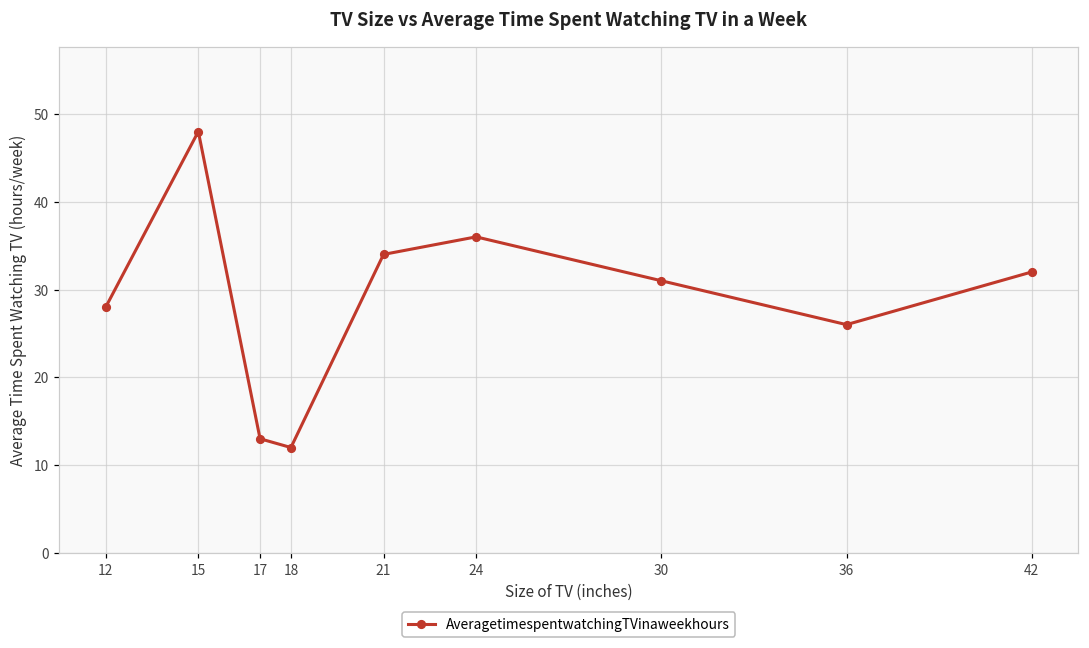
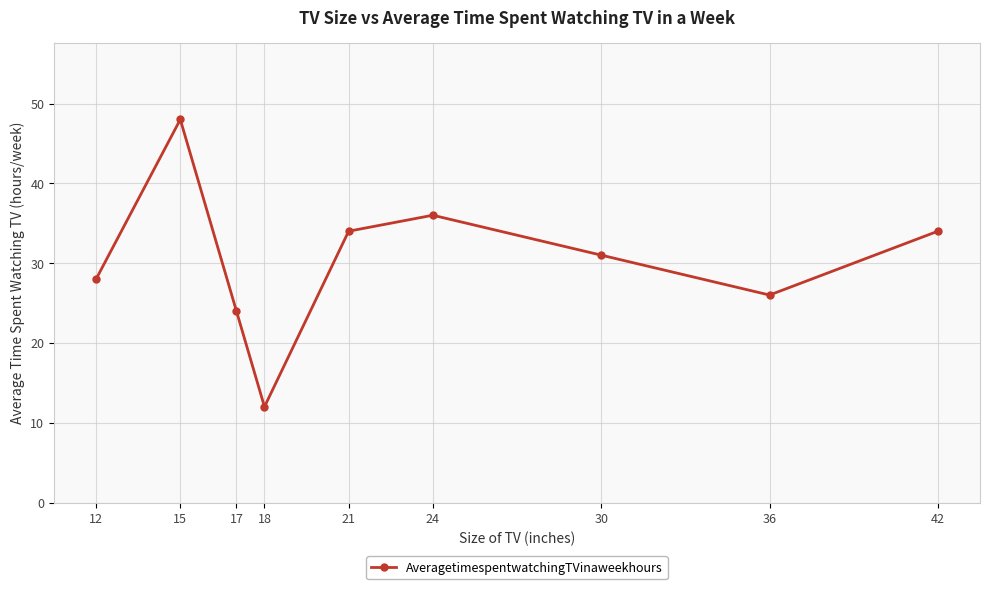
17: 13 -> 24
42: 32 -> 34
